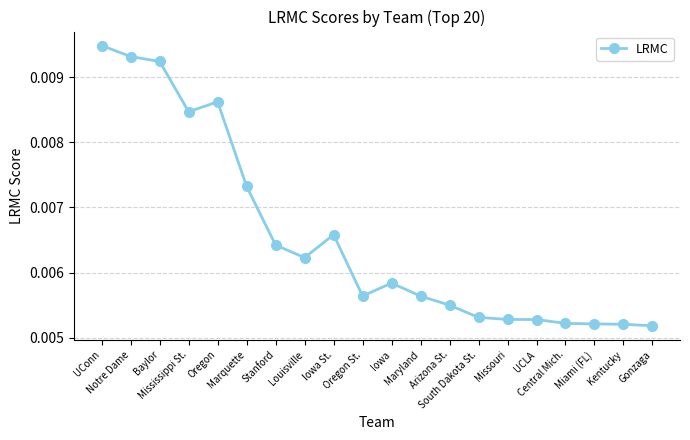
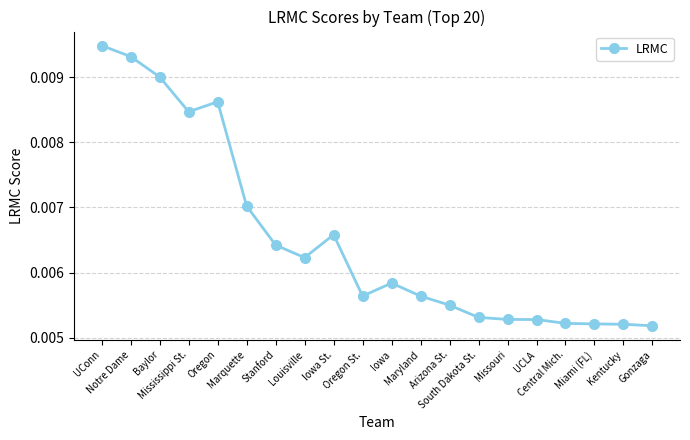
Baylor: 0.0092 -> 0.0090
Marquette: 0.0073 -> 0.0070
